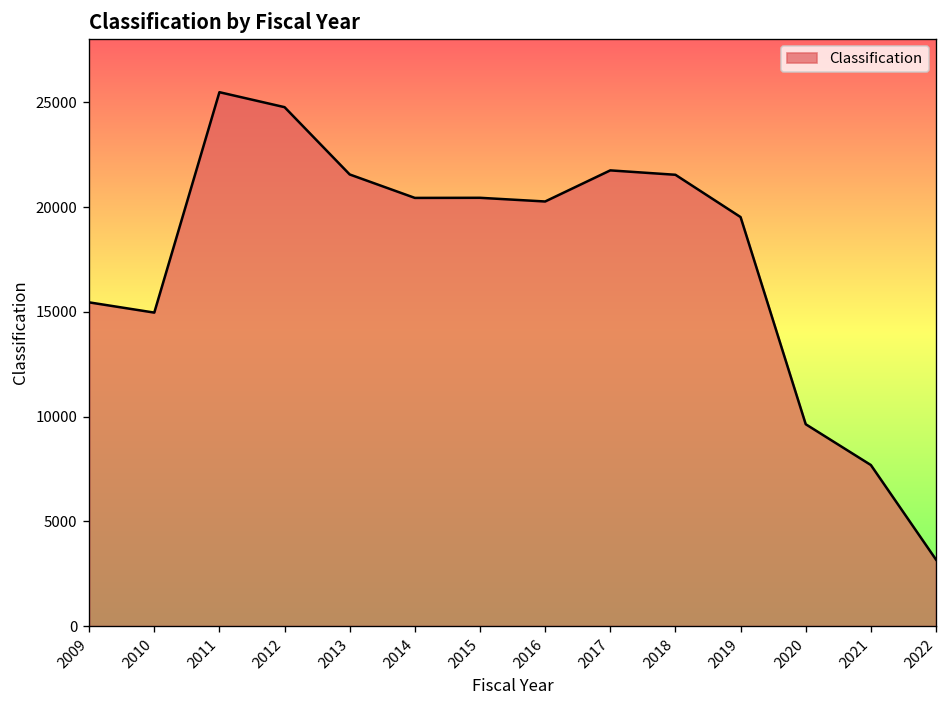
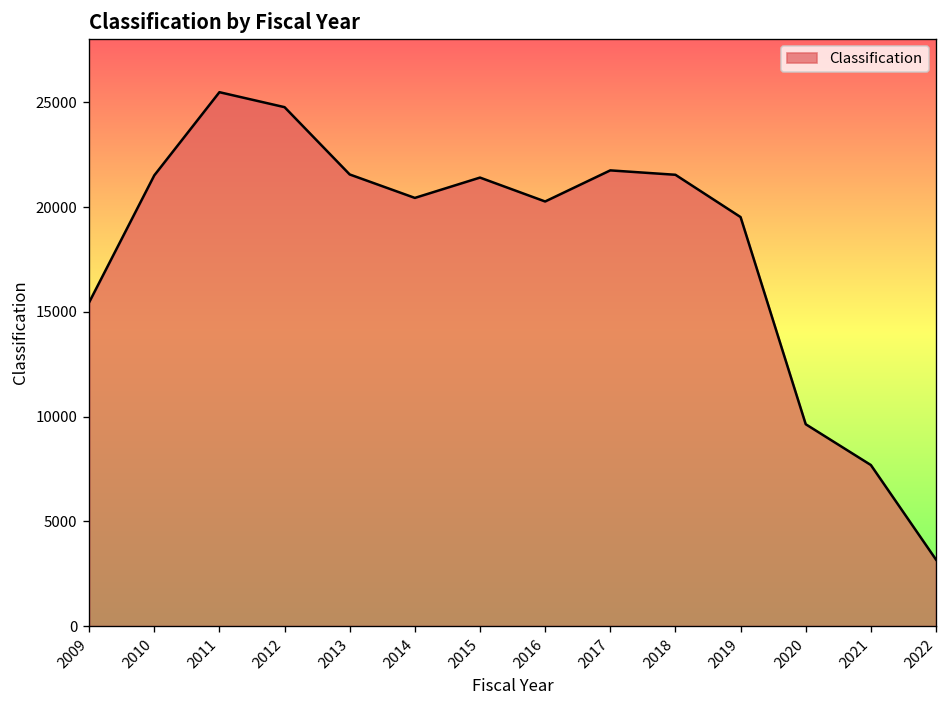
2010: 15000 -> 21500
2015: 20400 -> 21400
